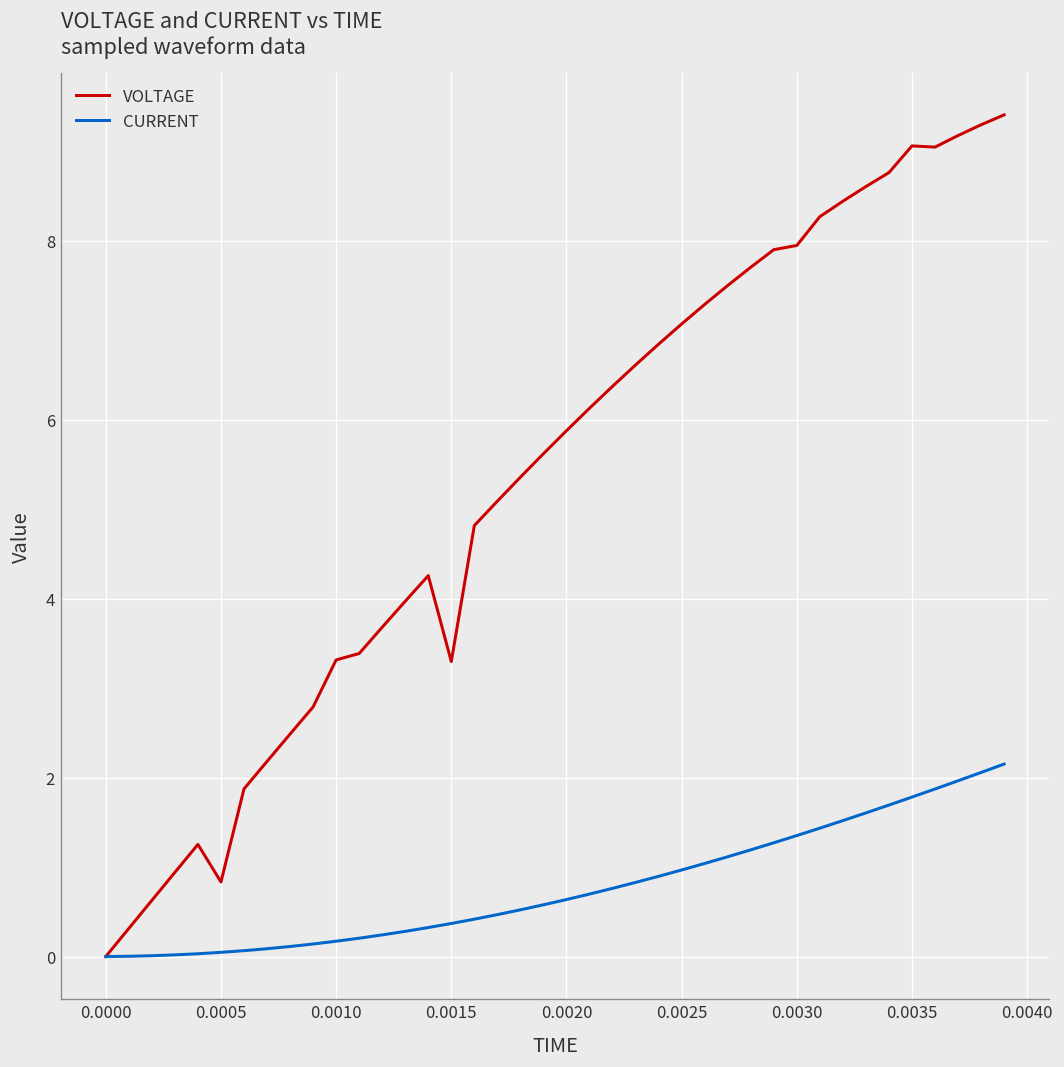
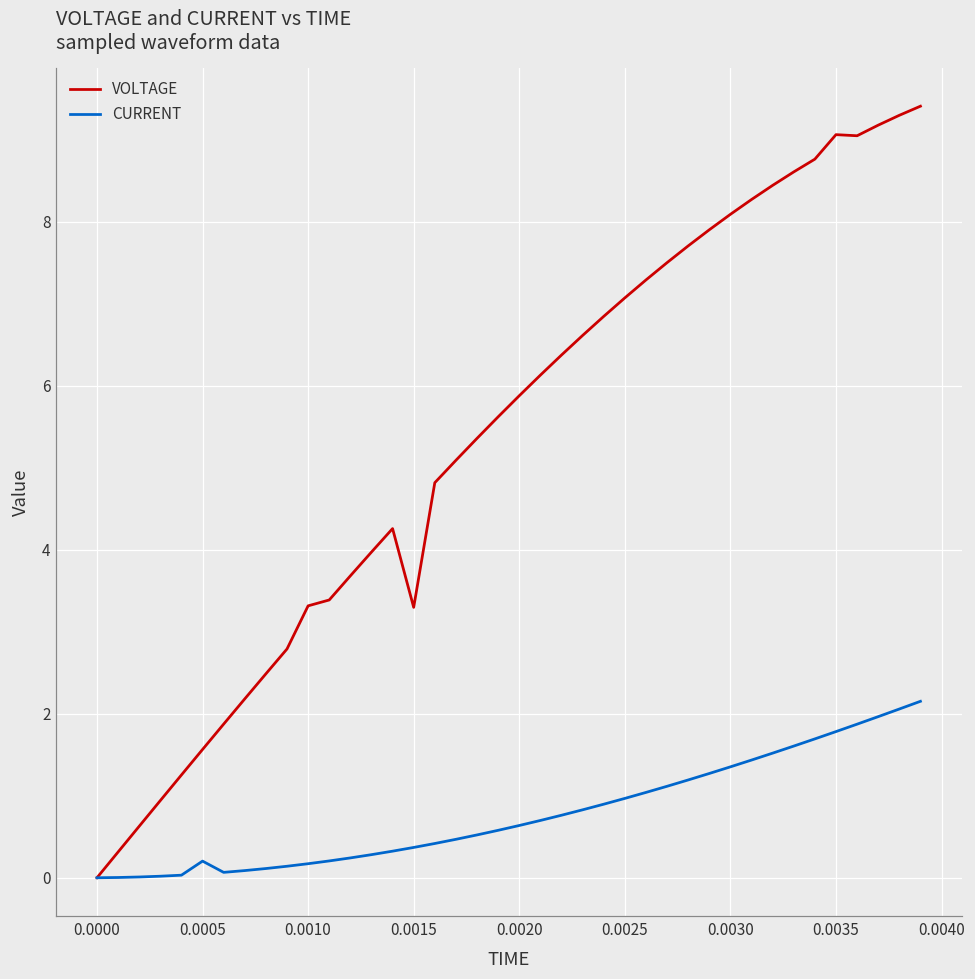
VOLTAGE, 0.0005: 0.8 -> 1.6
CURRENT, 0.0005: 0.0 -> 0.2
VOLTAGE, 0.0030: 7.9 -> 8.1
